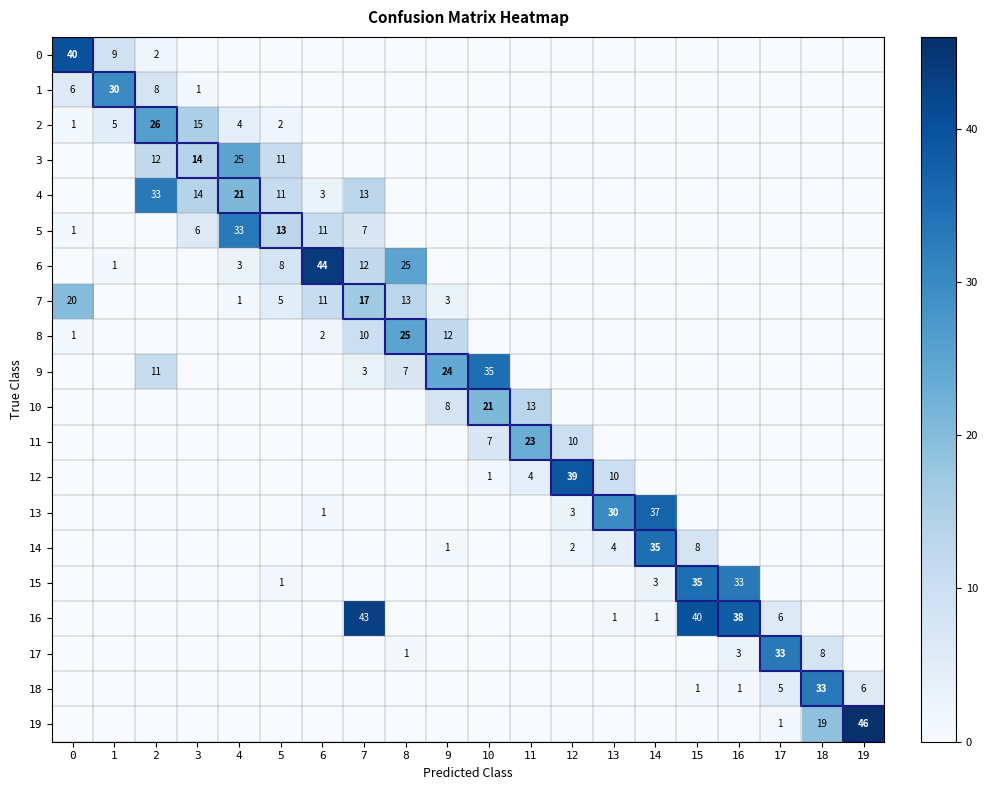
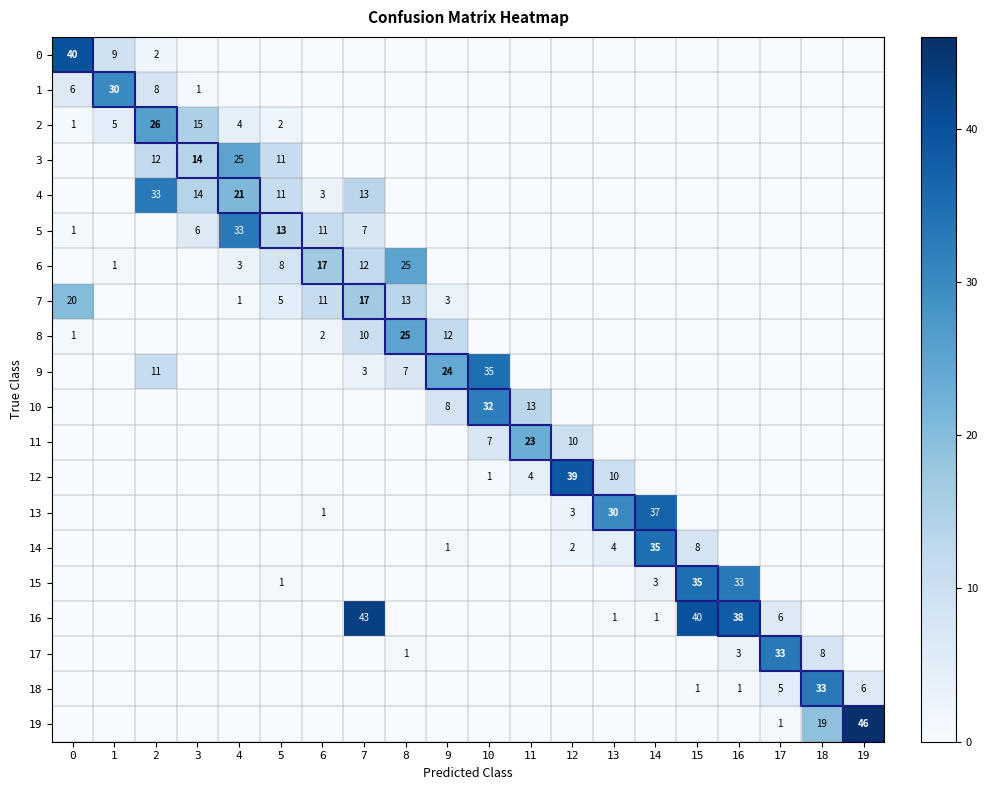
6, 6: 44 -> 17
10, 10: 21 -> 32
